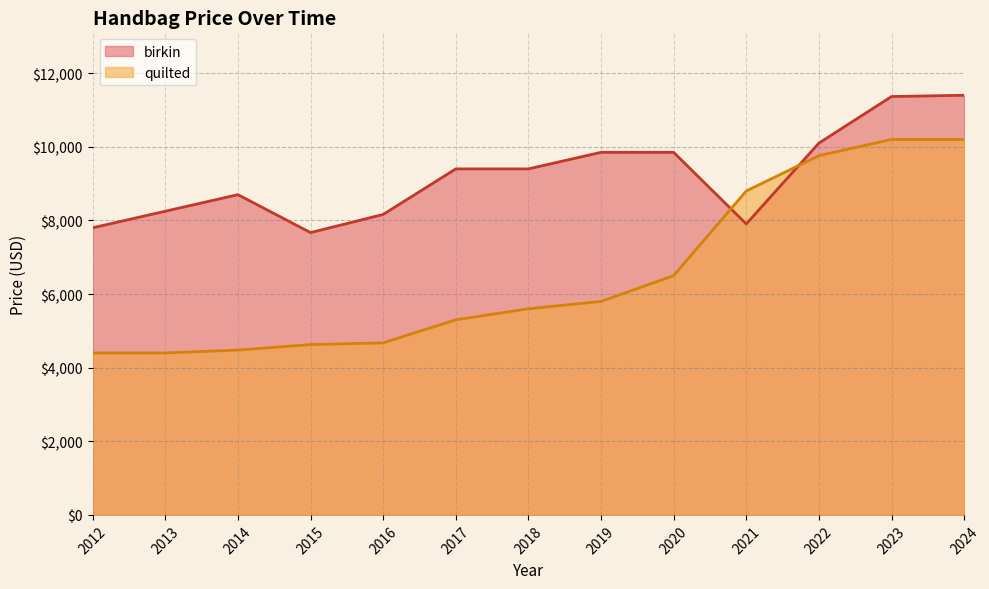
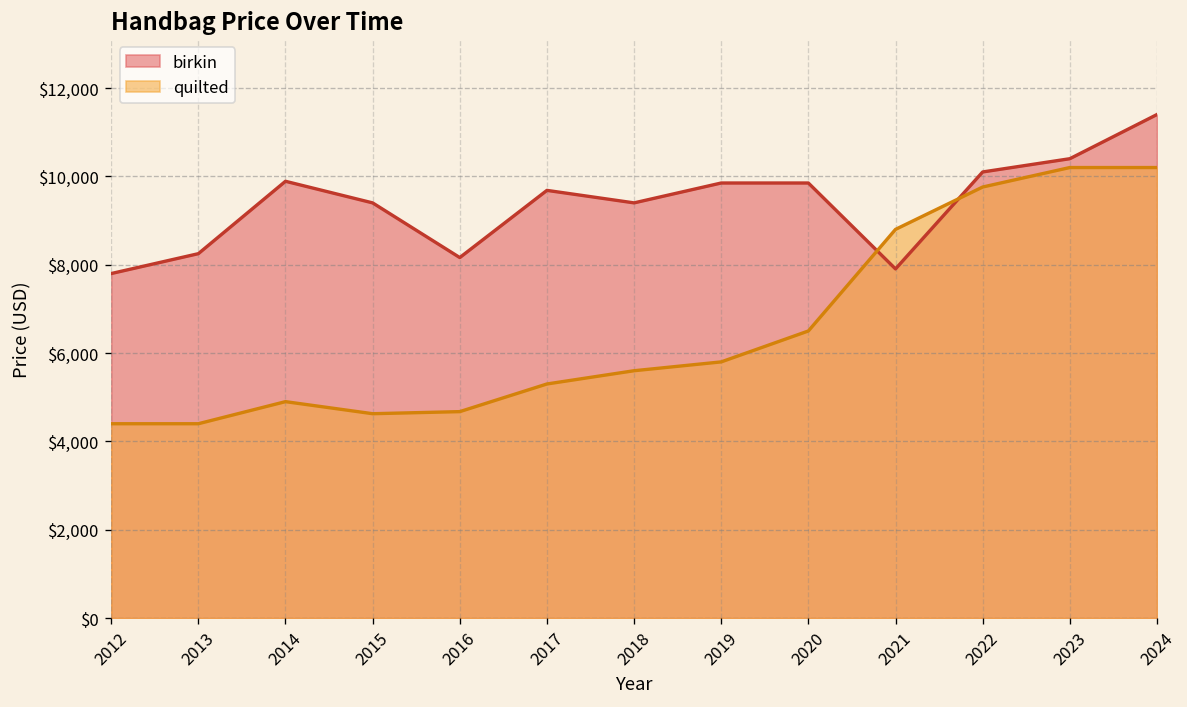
birkin, 2014: $8,700 -> $9,900
quilted, 2014: $4,500 -> $4,900
birkin, 2015: $7,700 -> $9,400
birkin, 2017: $9,400 -> $9,700
birkin, 2023: $11,400 -> $10,400
